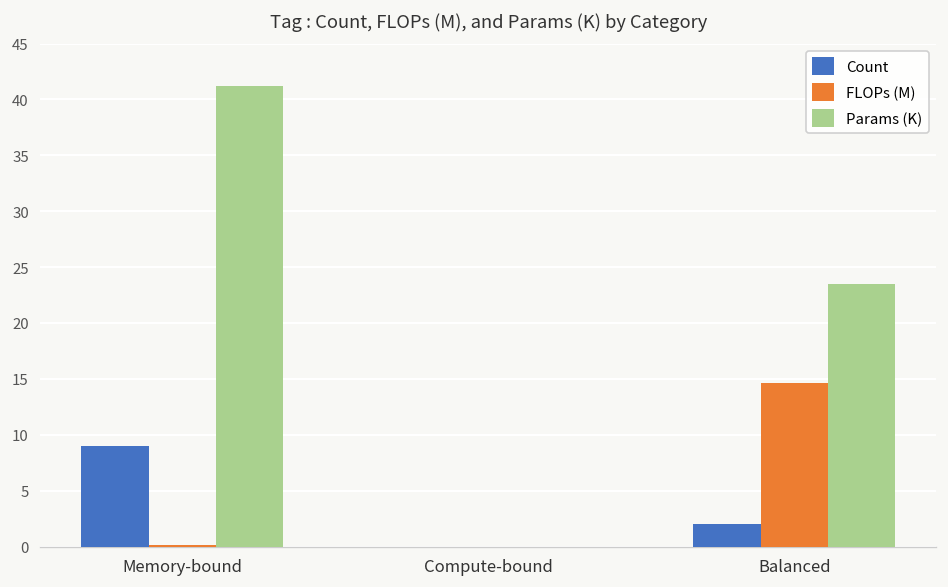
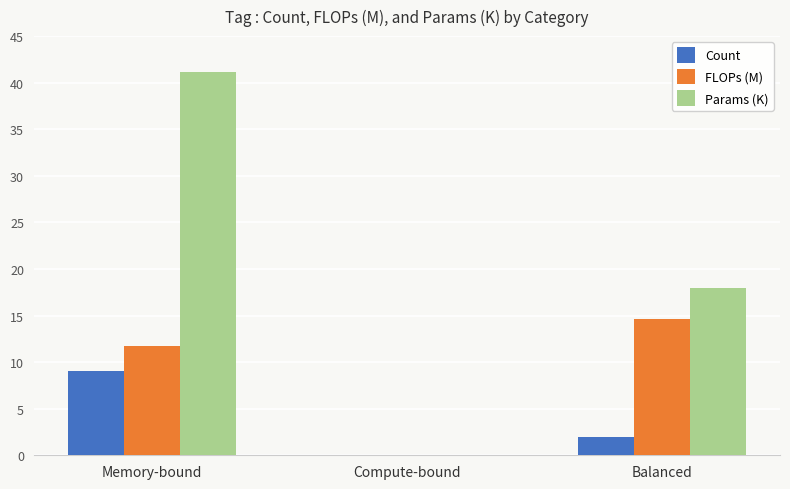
FLOPs (M), Memory-bound: 0 -> 12
Params (K), Balanced: 24 -> 18
